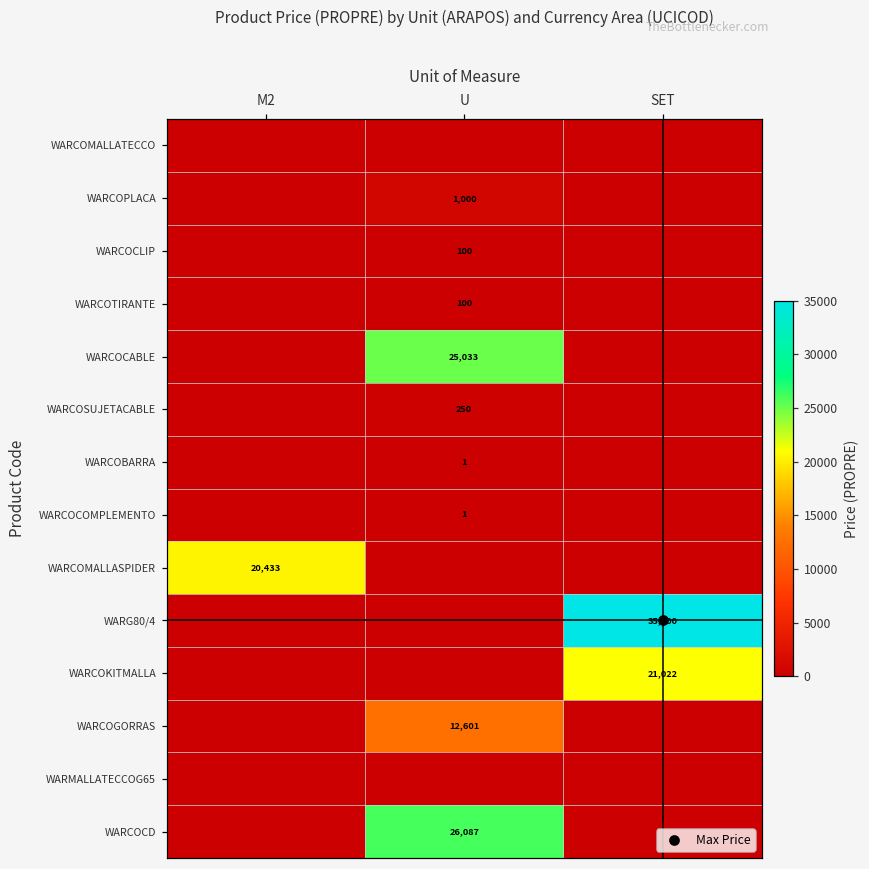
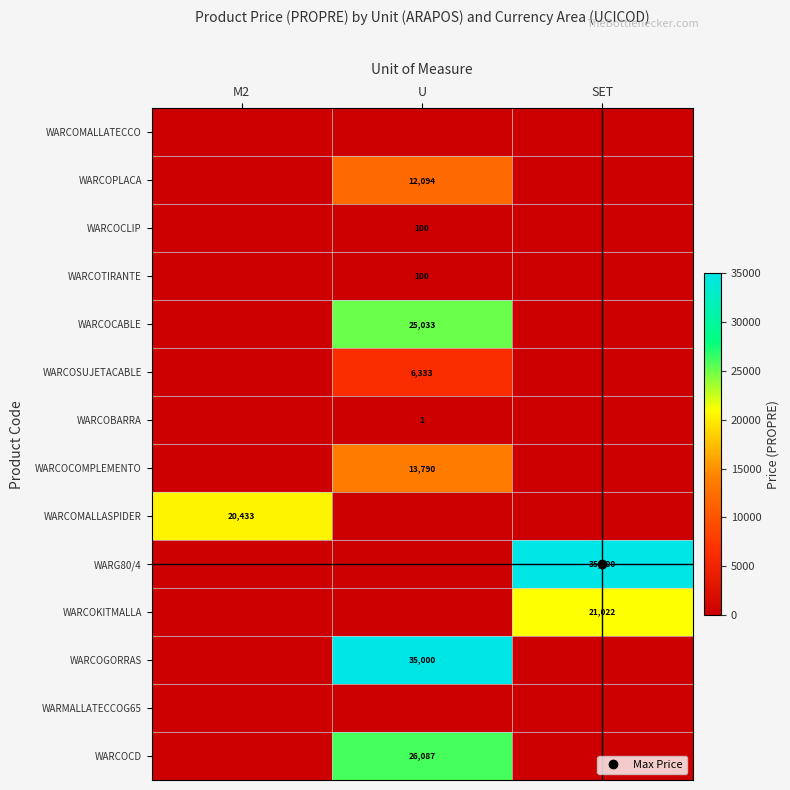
WARCOPLACA, U: 1,000 -> 12,094
WARCOSUJETACABLE, U: 250 -> 6,333
WARCOCOMPLEMENTO, U: 1 -> 13,790
WARCOGORRAS, U: 12,601 -> 35,000
